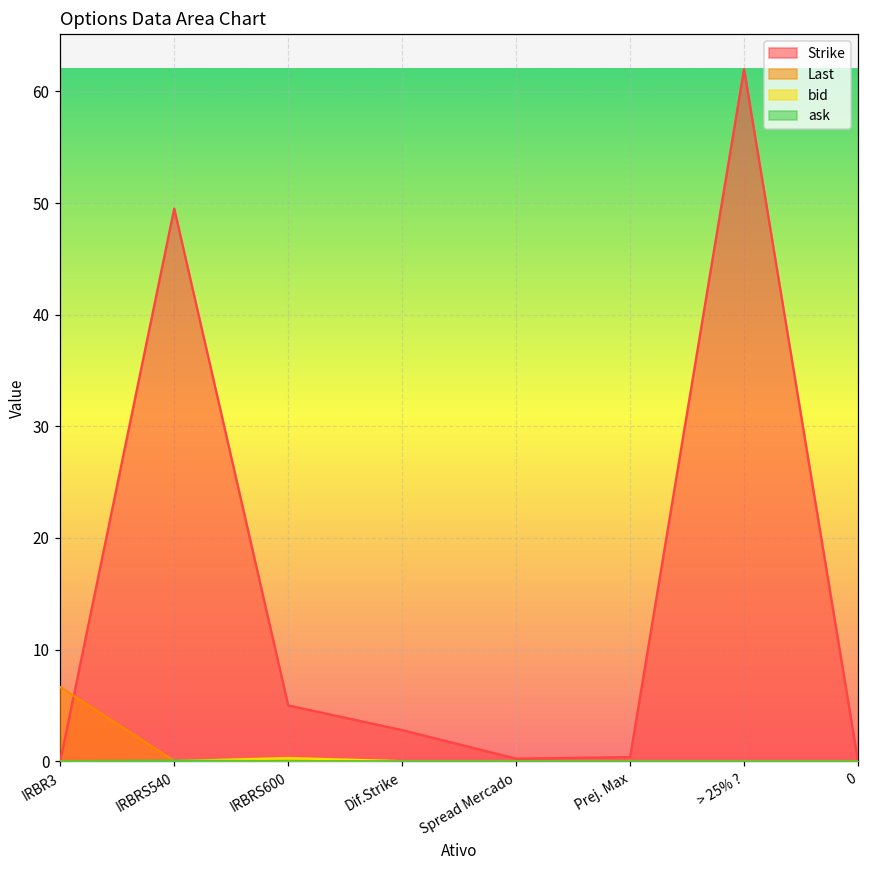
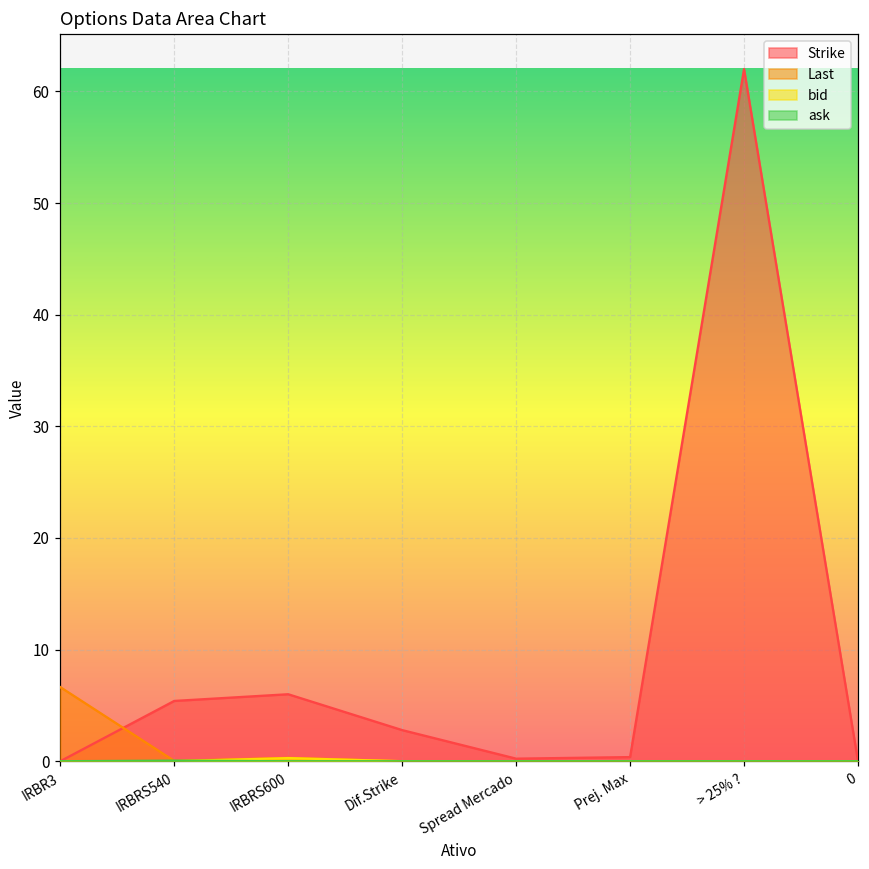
Strike, IRBRS540: 49.5 -> 5.4
Strike, IRBRS600: 5 -> 6
